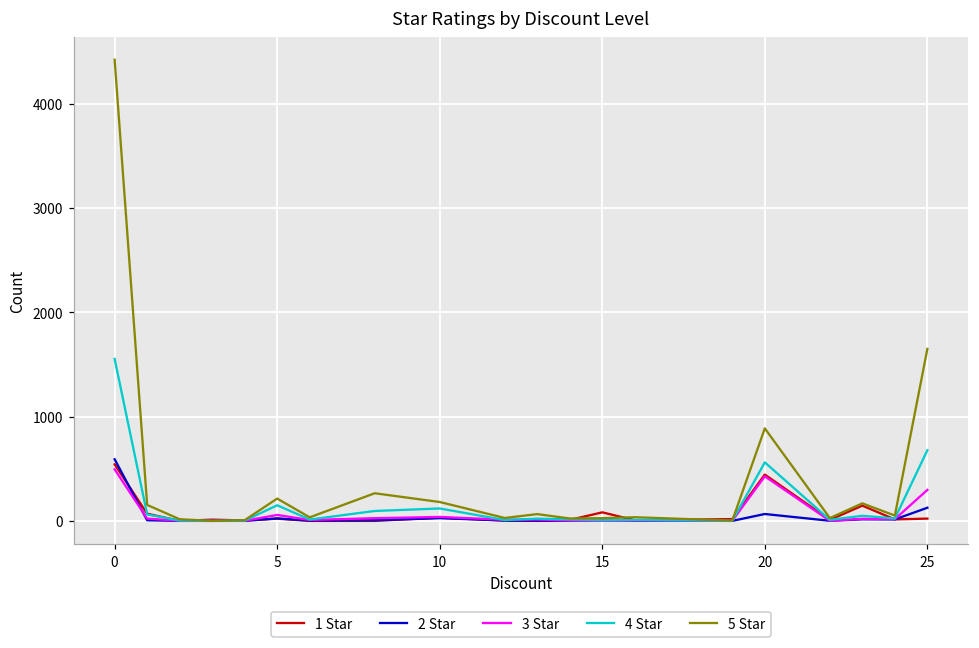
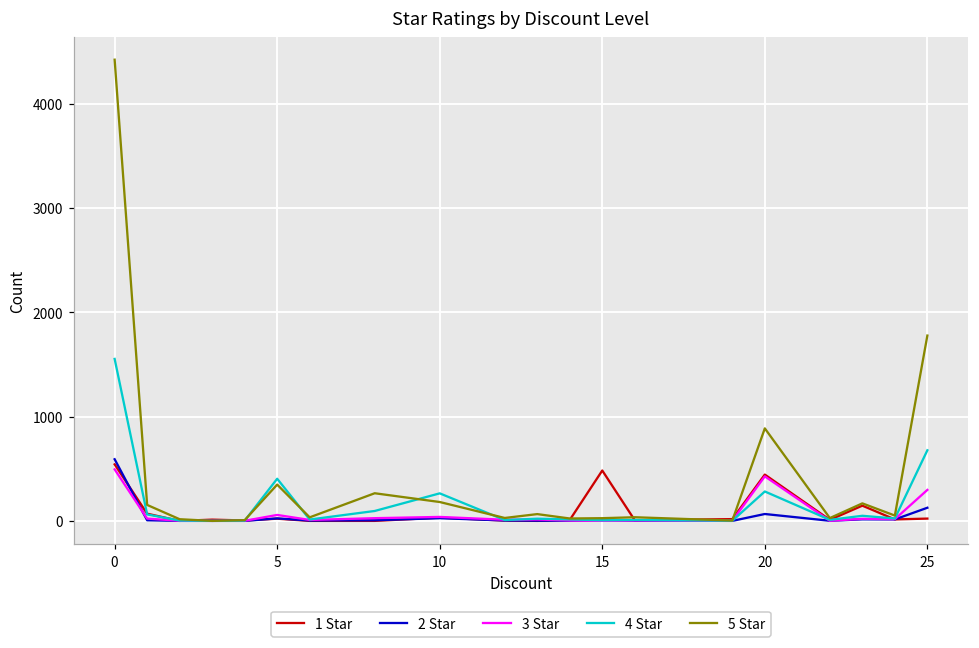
4 Star, 5: 200 -> 400
5 Star, 5: 200 -> 300
4 Star, 10: 100 -> 300
1 Star, 15: 100 -> 500
4 Star, 20: 600 -> 300
5 Star, 25: 1600 -> 1800
